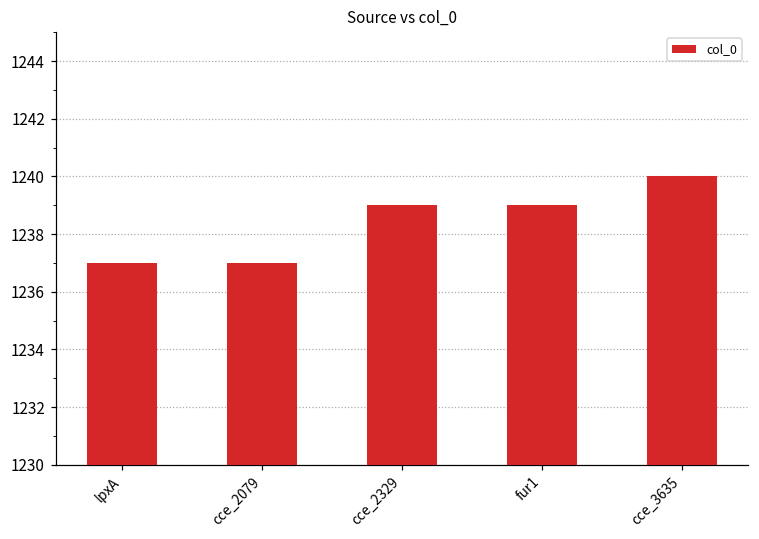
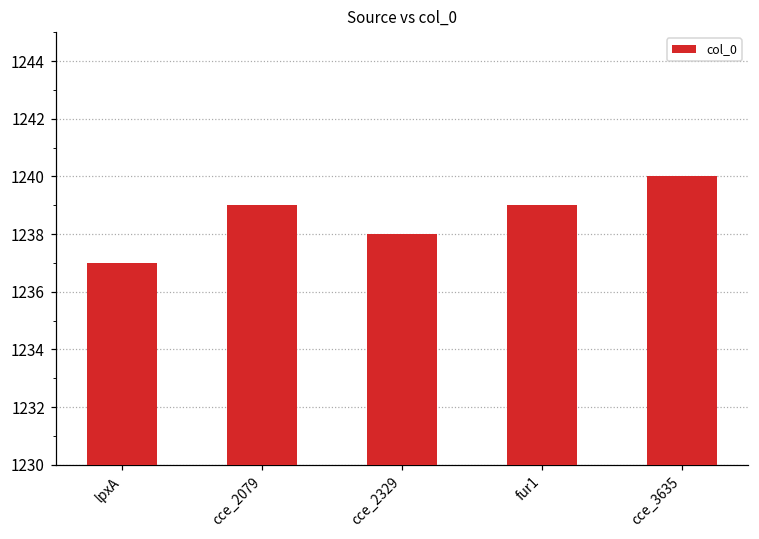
cce_2079: 1237 -> 1239
cce_2329: 1239 -> 1238
